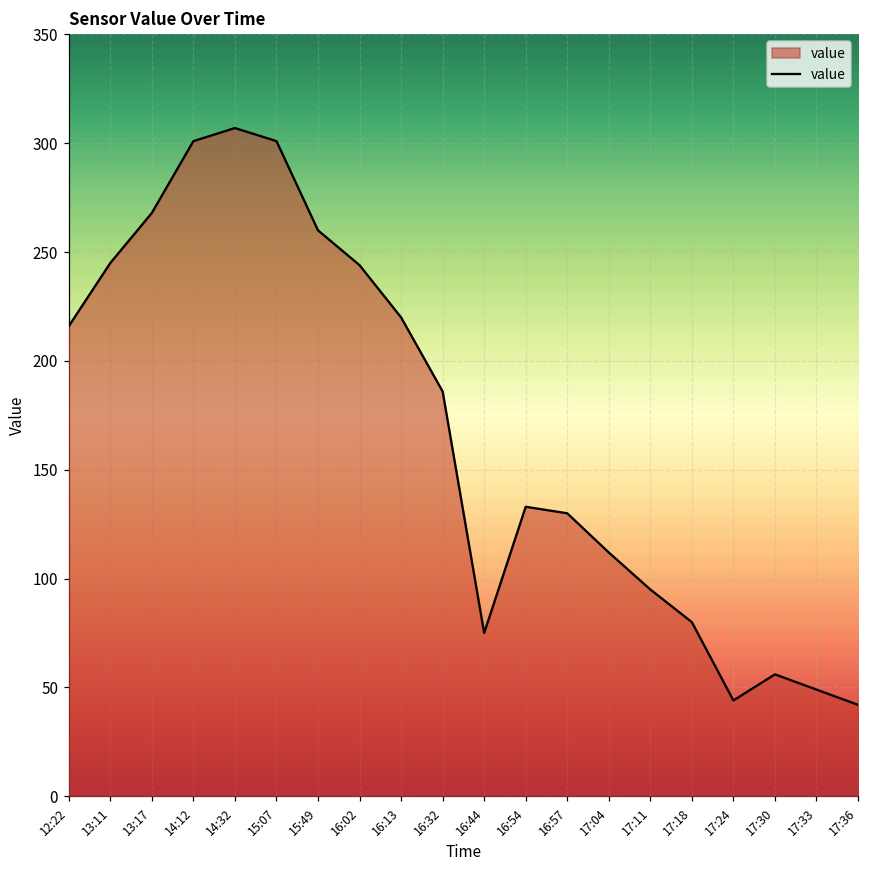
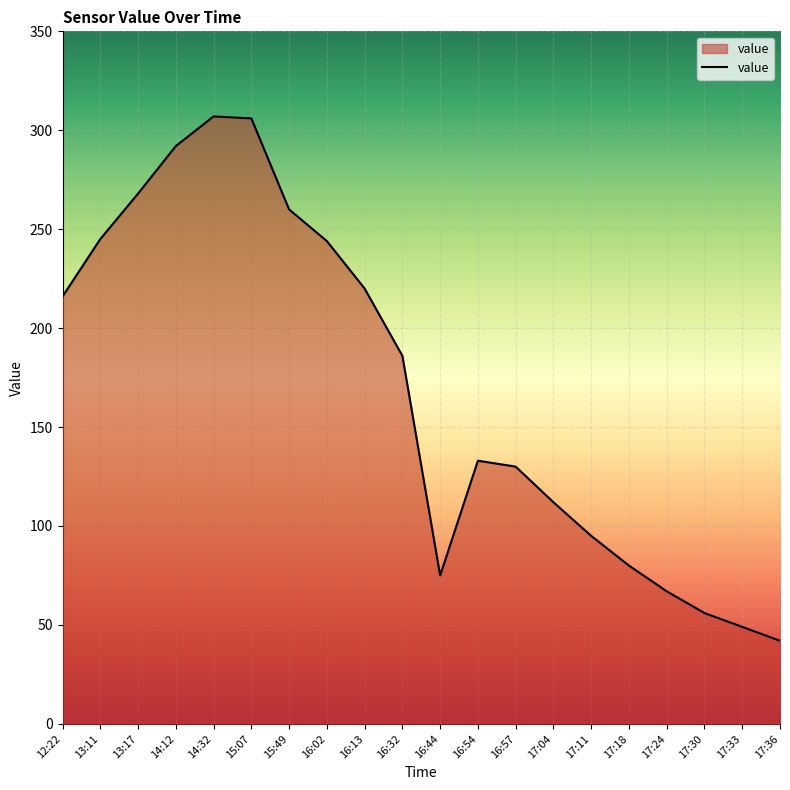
14:12: 301 -> 292
15:07: 301 -> 306
17:24: 44 -> 67
